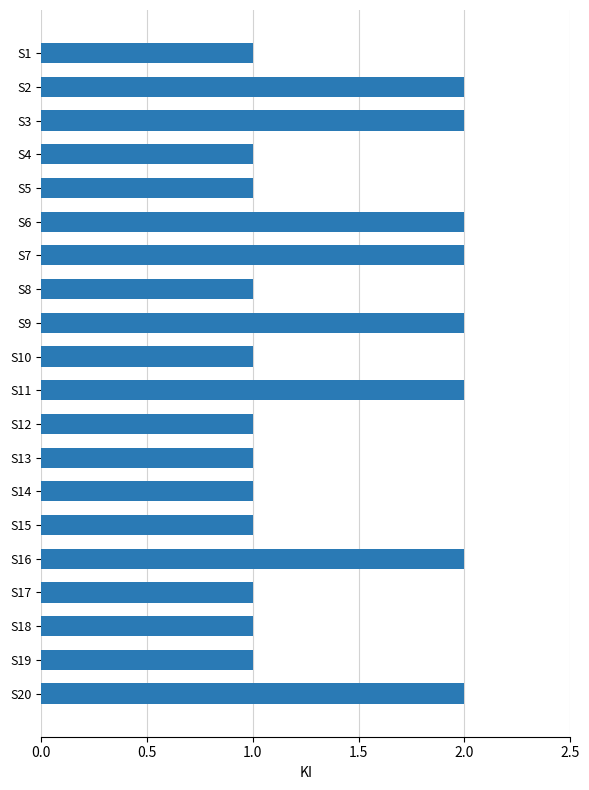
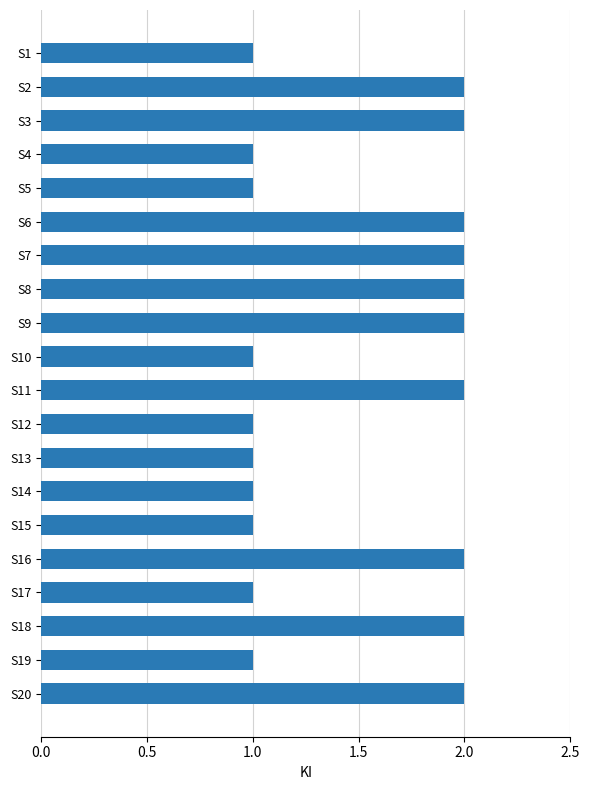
S8: 1 -> 2
S18: 1 -> 2
